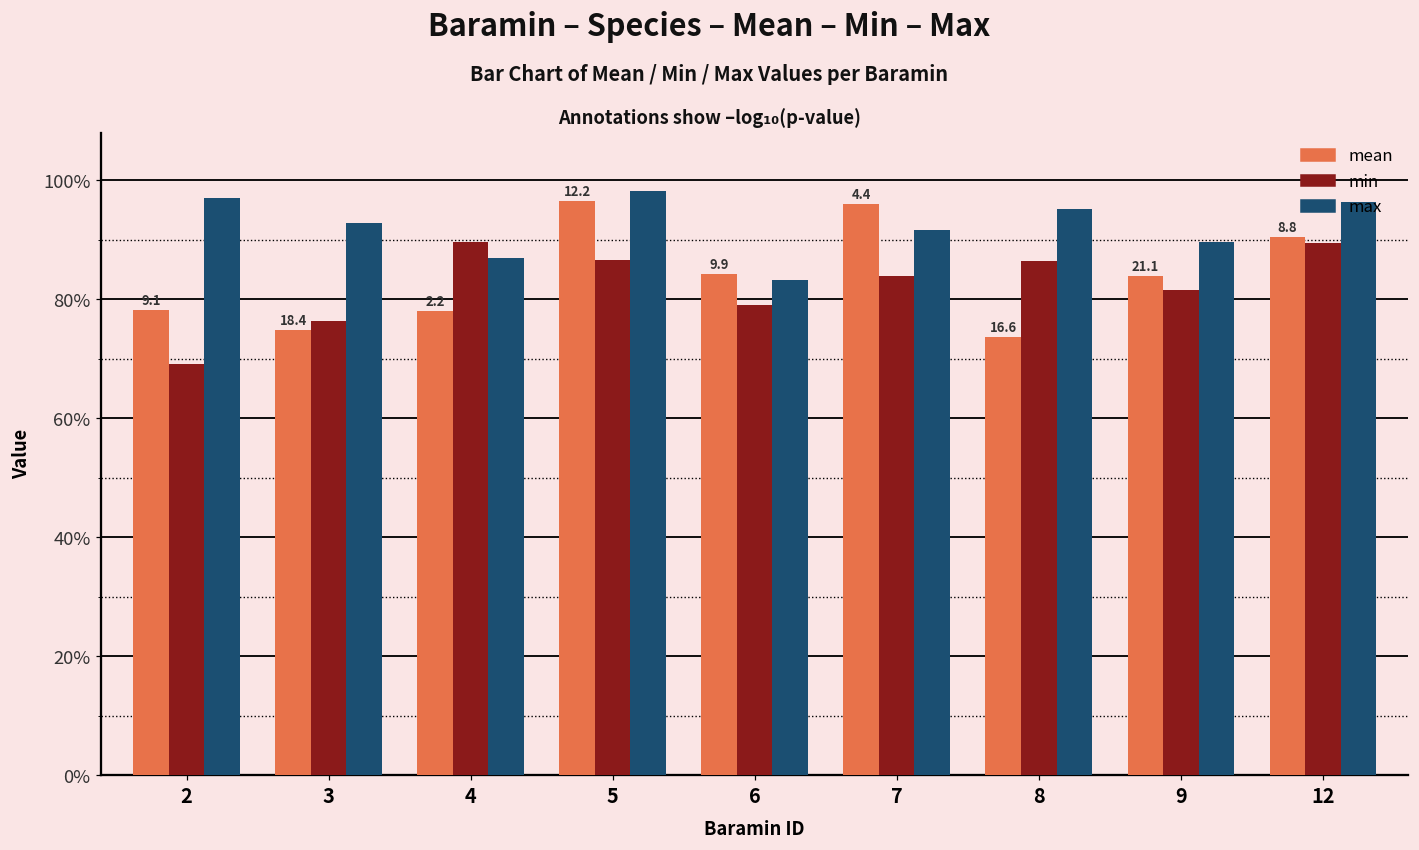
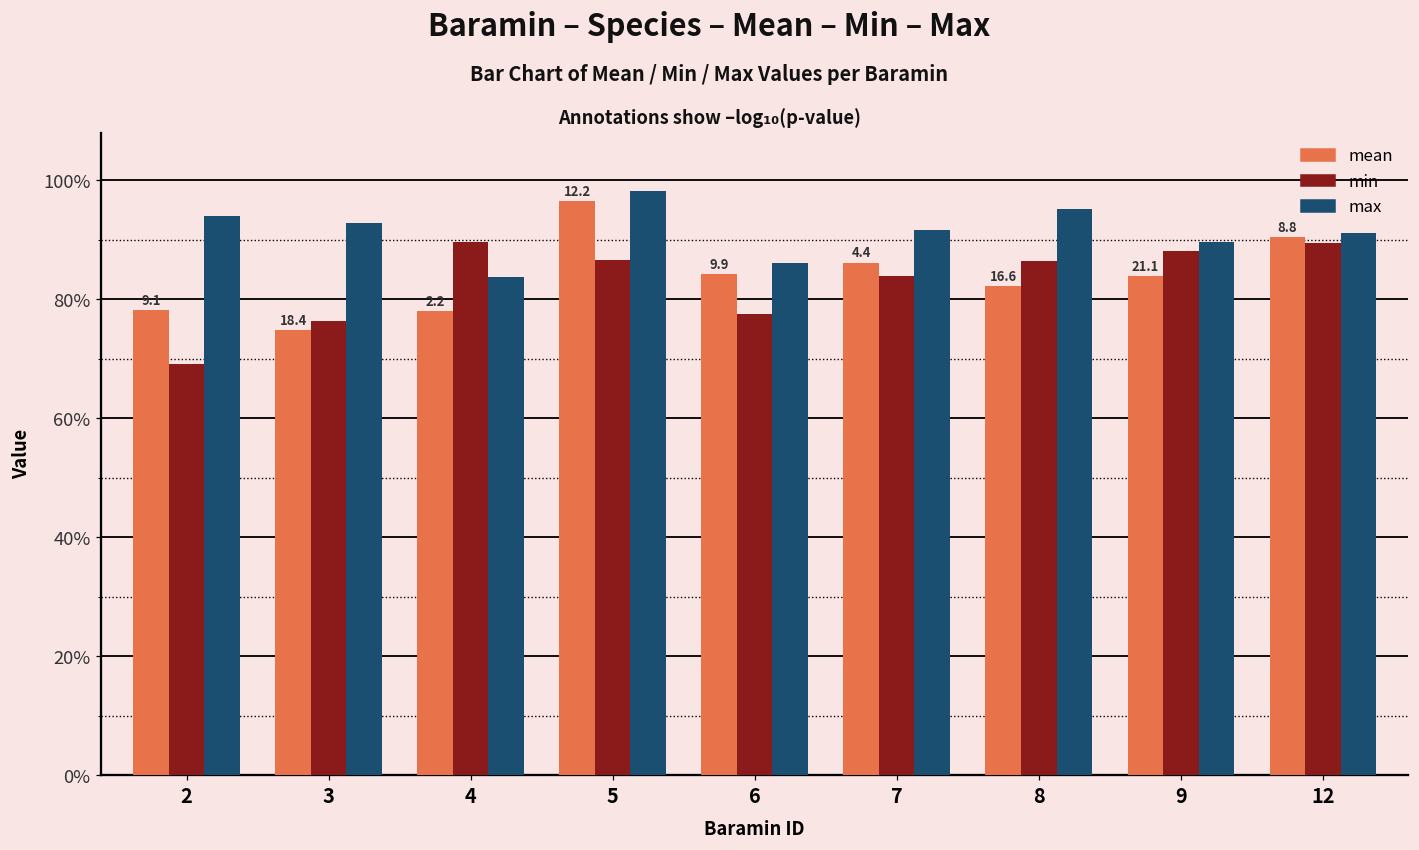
max, 2: 97% -> 94%
max, 4: 87% -> 84%
min, 6: 79% -> 78%
max, 6: 83% -> 86%
mean, 7: 96% -> 86%
mean, 8: 74% -> 82%
min, 9: 82% -> 88%
max, 12: 96% -> 91%
